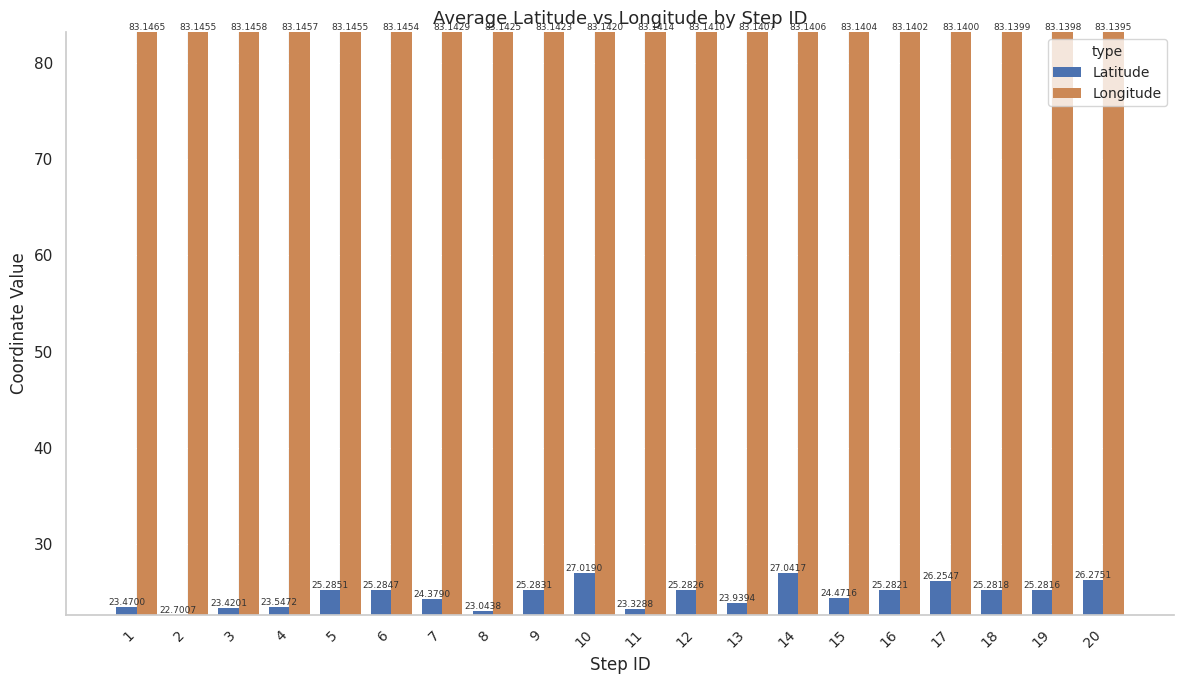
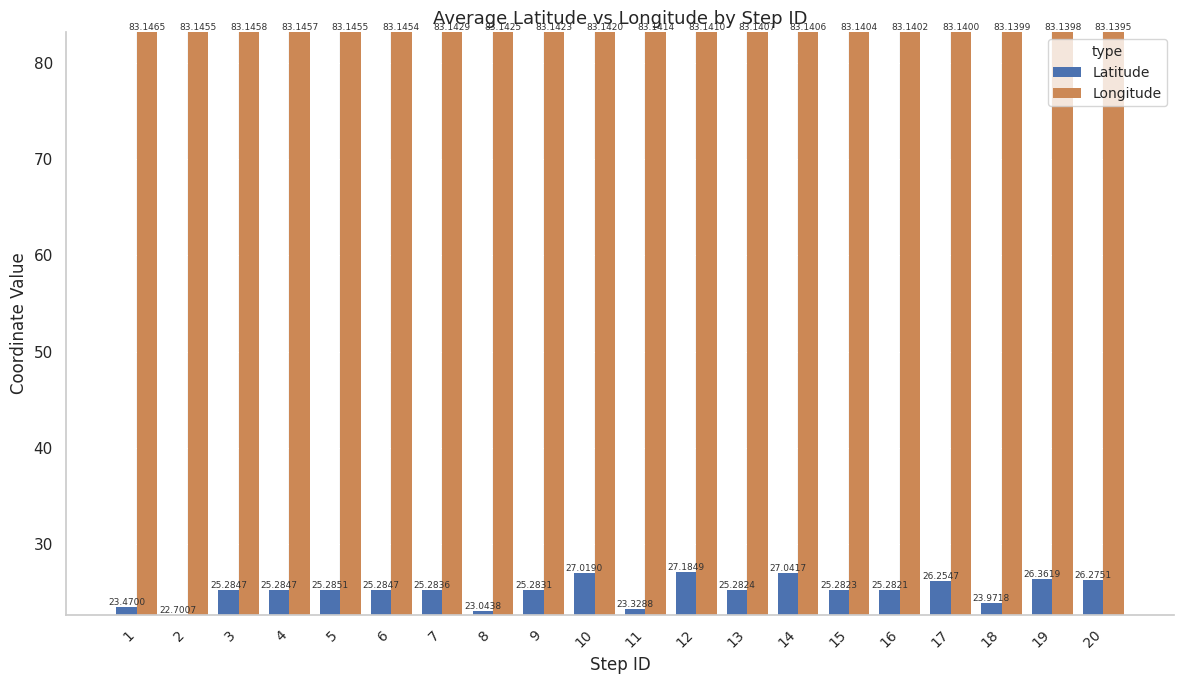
Latitude, 3: 23.4201 -> 25.2847
Latitude, 4: 23.5472 -> 25.2847
Latitude, 7: 24.3790 -> 25.2836
Latitude, 12: 25.2826 -> 27.1849
Latitude, 13: 23.9394 -> 25.2824
Latitude, 15: 24.4716 -> 25.2823
Latitude, 18: 25.2818 -> 23.9718
Latitude, 19: 25.2816 -> 26.3619
